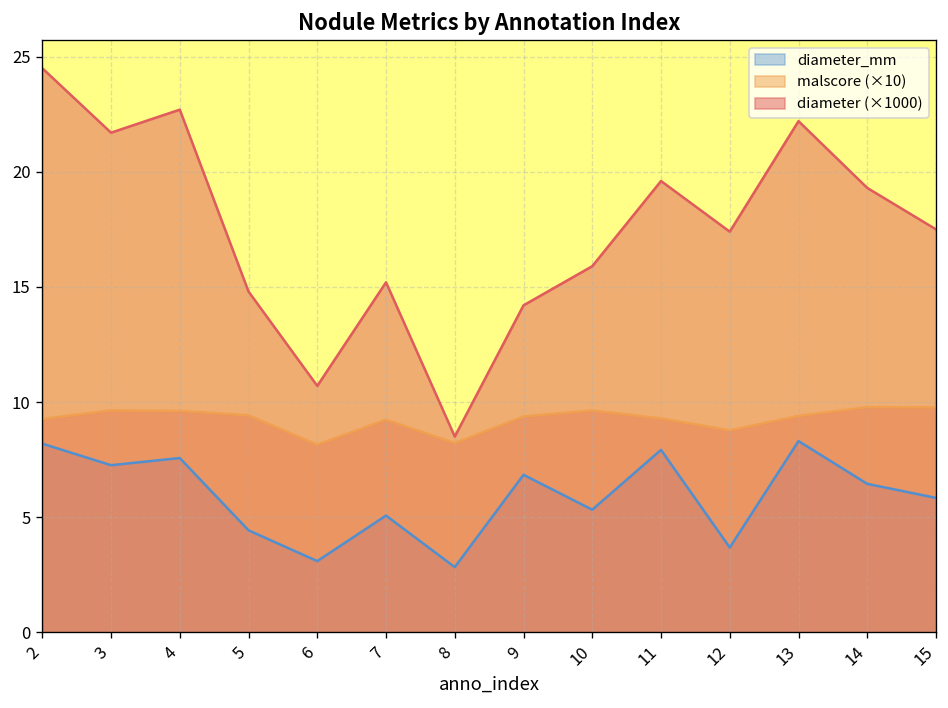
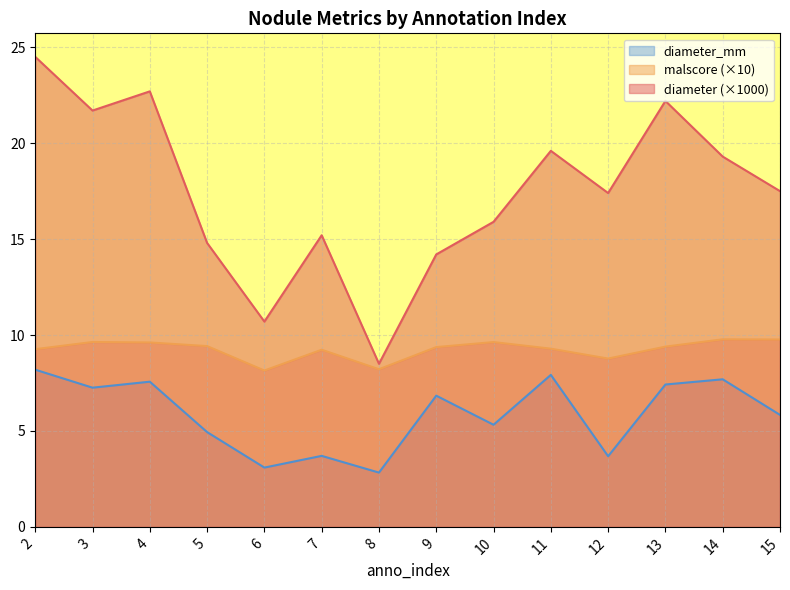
diameter_mm, 5: 4.4 -> 4.9
diameter_mm, 7: 5.1 -> 3.7
diameter_mm, 13: 8.3 -> 7.4
diameter_mm, 14: 6.4 -> 7.7
